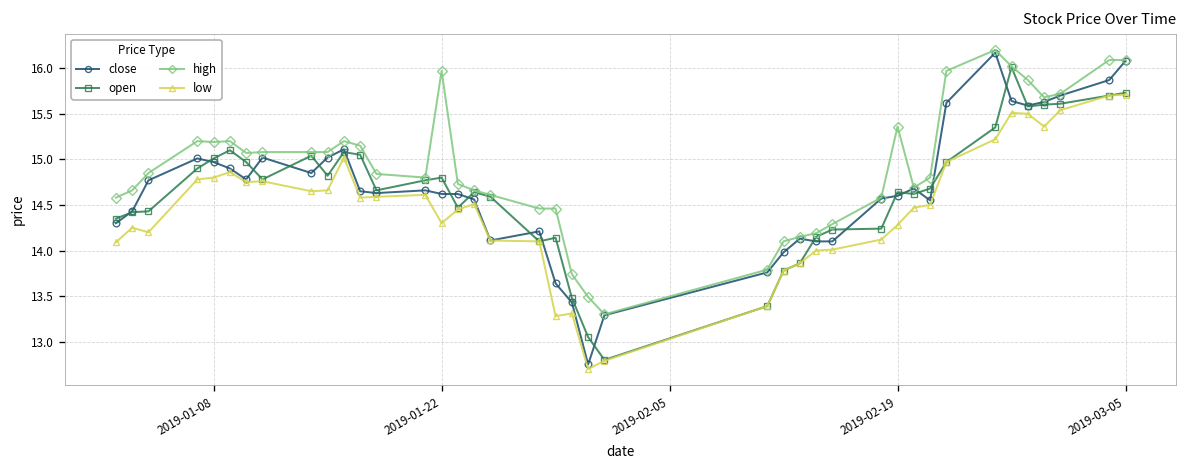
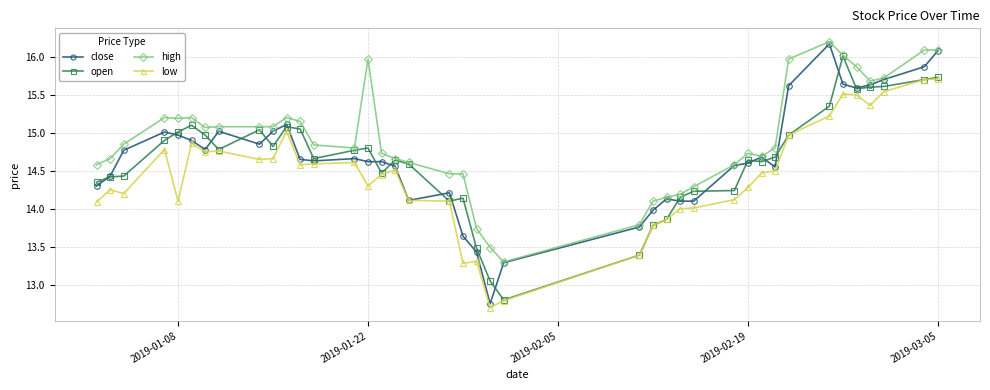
low, 2019-01-08: 14.8 -> 14.1
high, 2019-02-19: 15.4 -> 14.7
